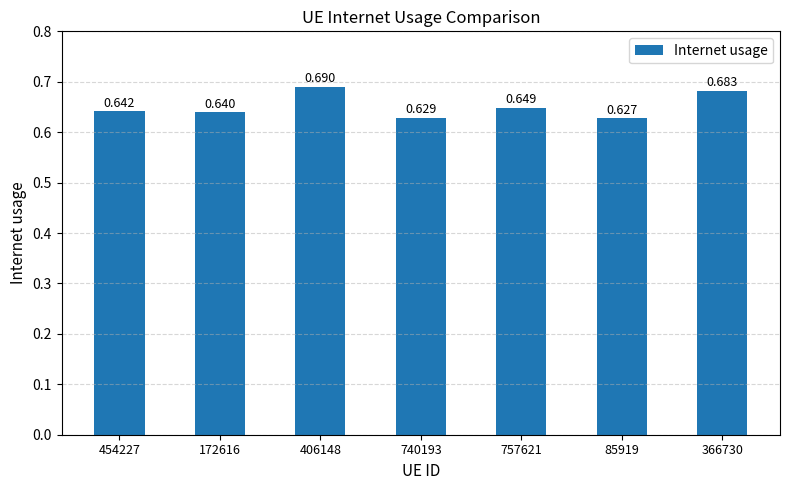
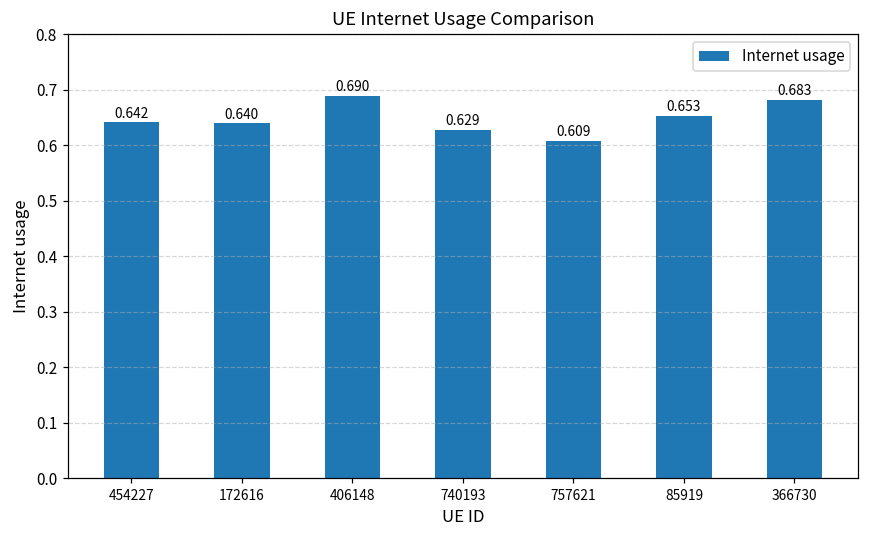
757621: 0.649 -> 0.609
85919: 0.627 -> 0.653
